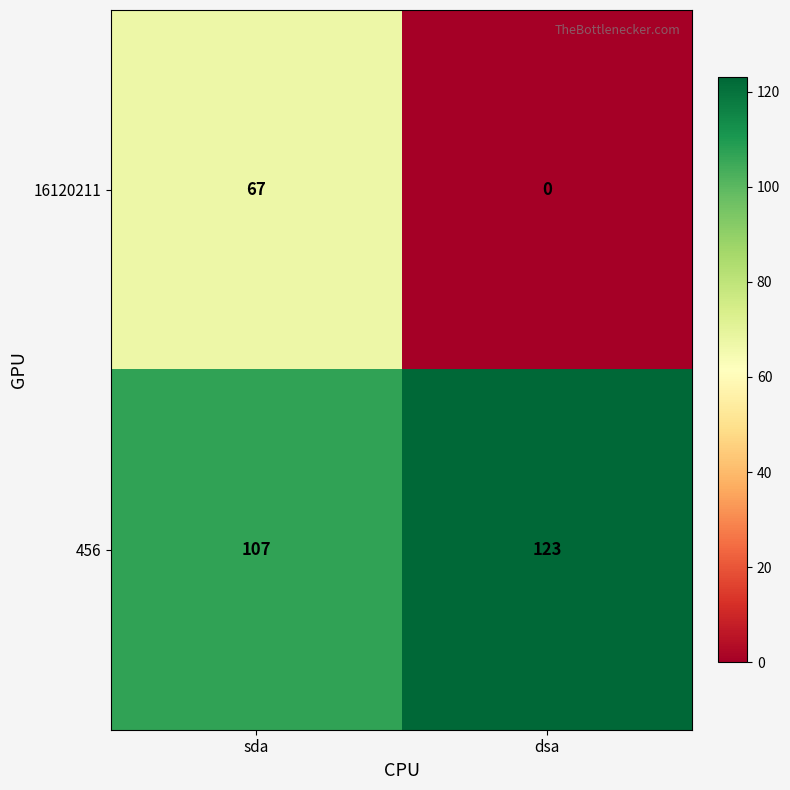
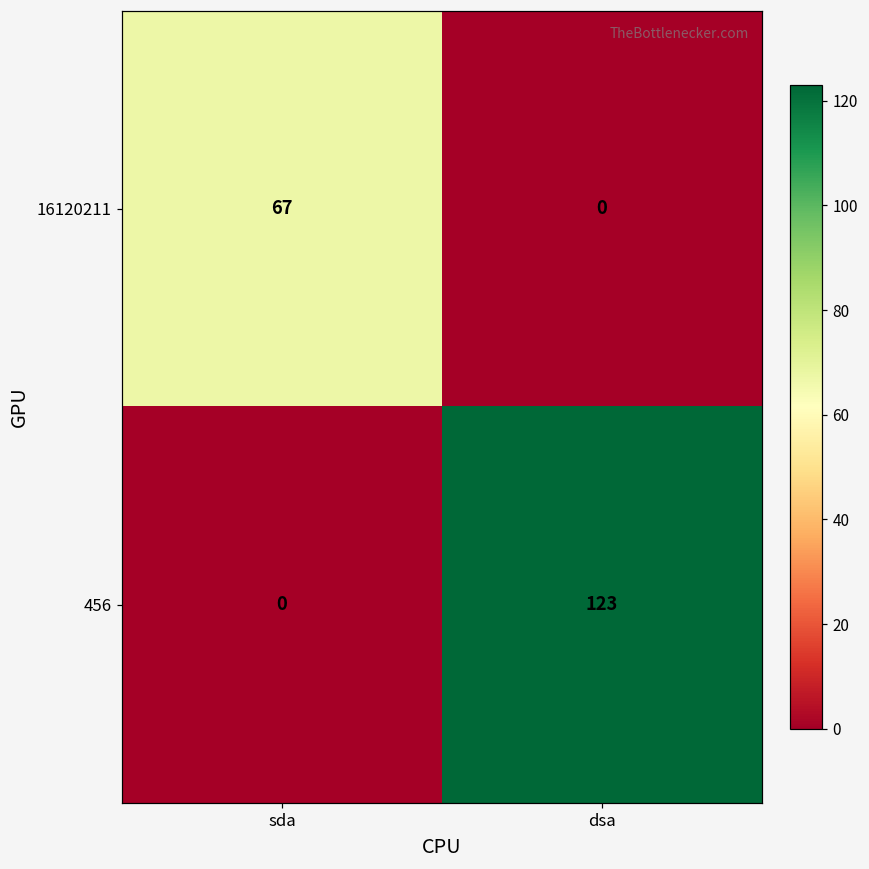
456, sda: 107 -> 0
